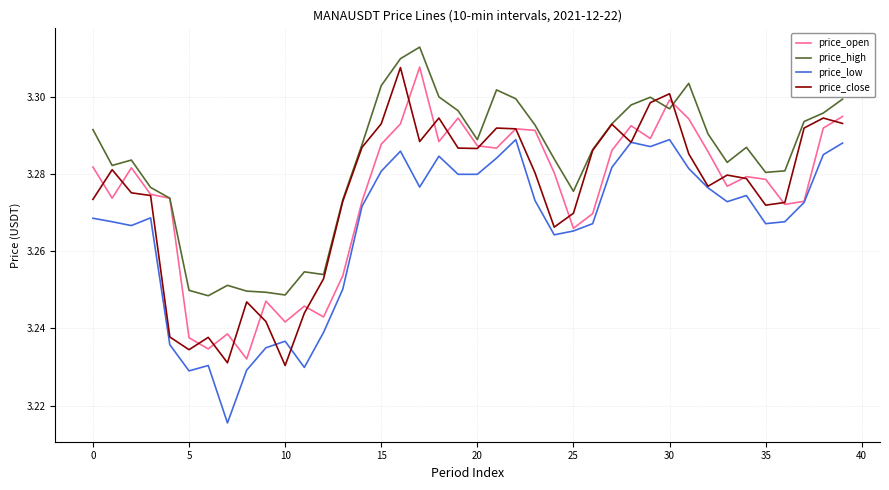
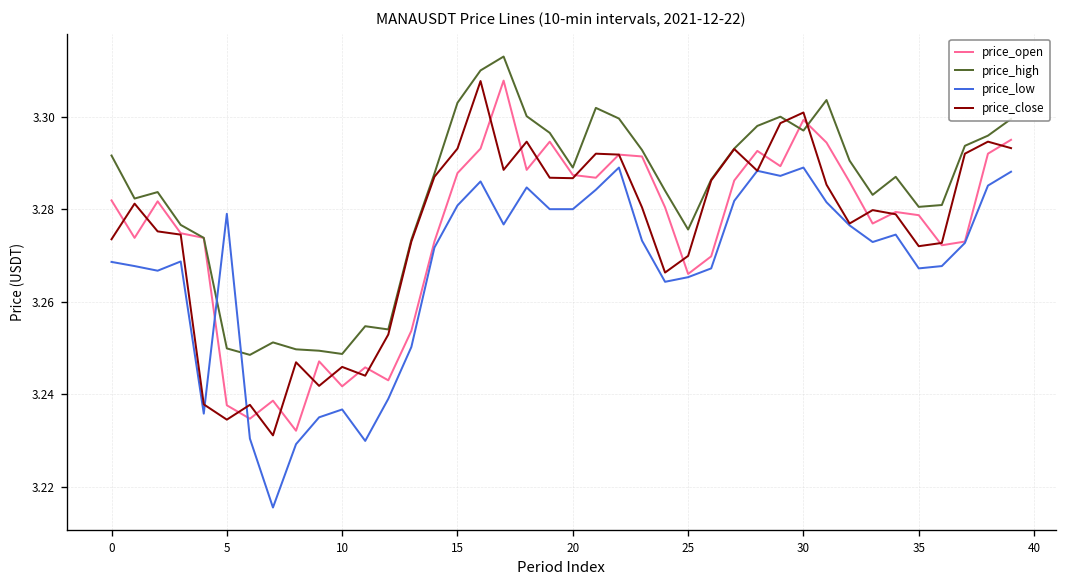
price_low, 5: 3.229 -> 3.279
price_close, 10: 3.230 -> 3.246
